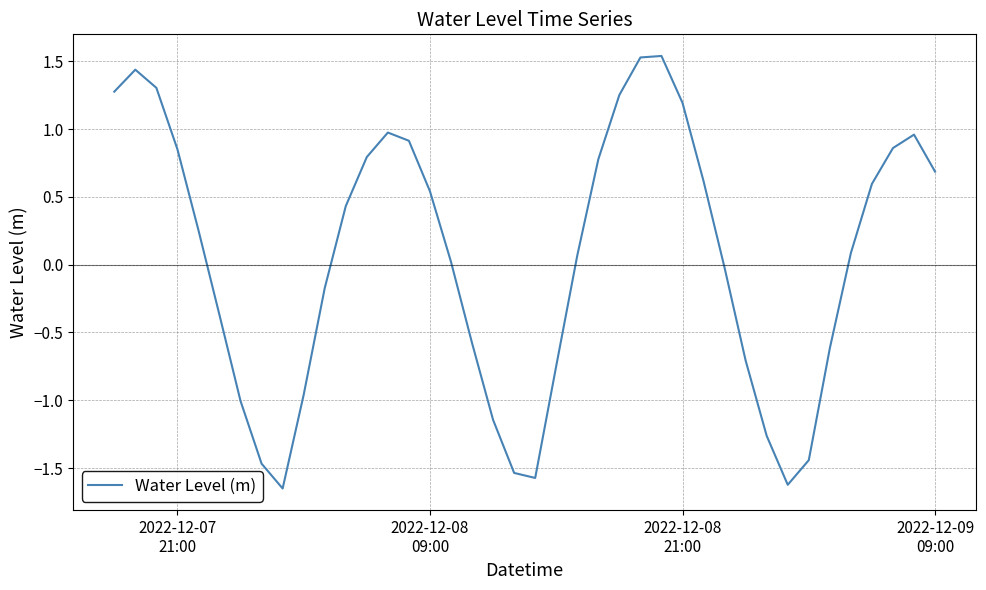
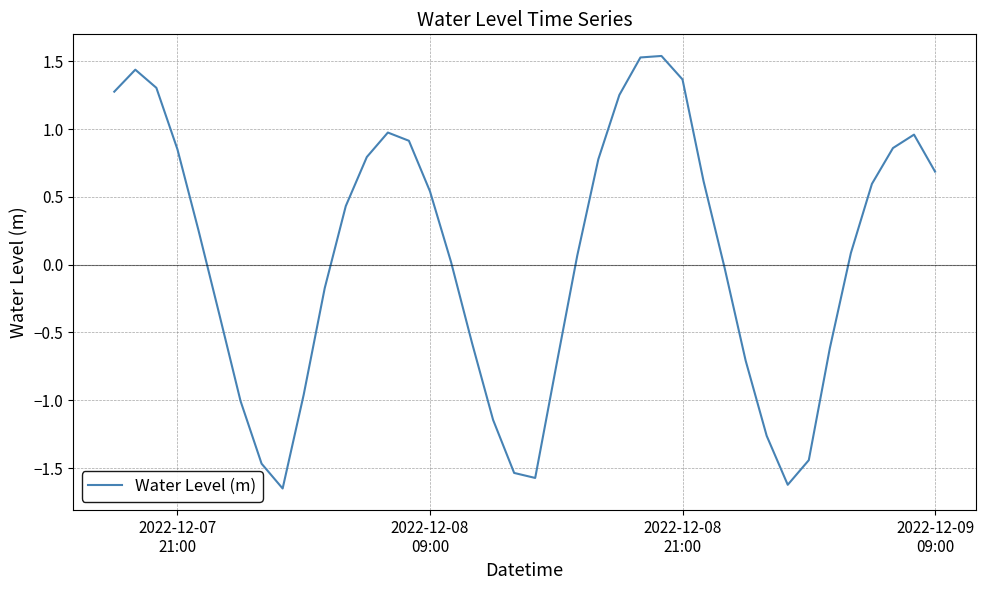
2022-12-08 21:00: 1.19 -> 1.37
